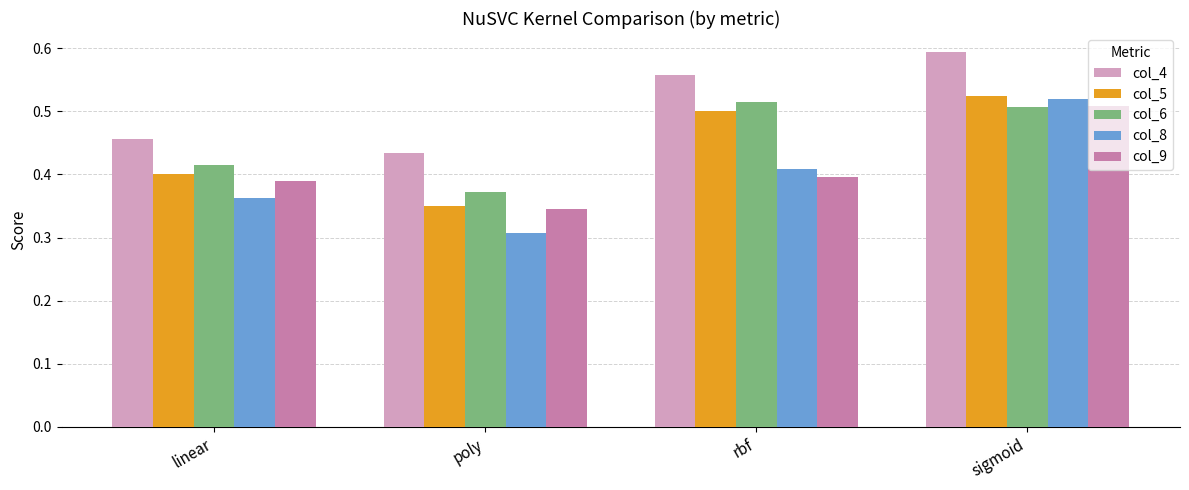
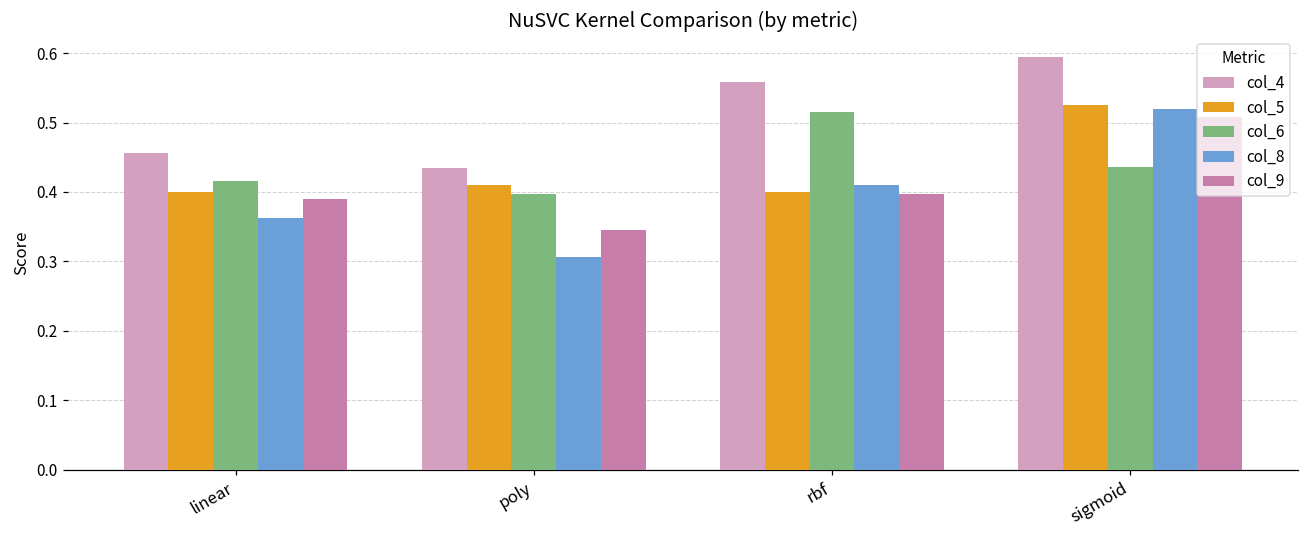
col_5, poly: 0.35 -> 0.41
col_6, poly: 0.37 -> 0.40
col_5, rbf: 0.5 -> 0.4
col_6, sigmoid: 0.51 -> 0.44
